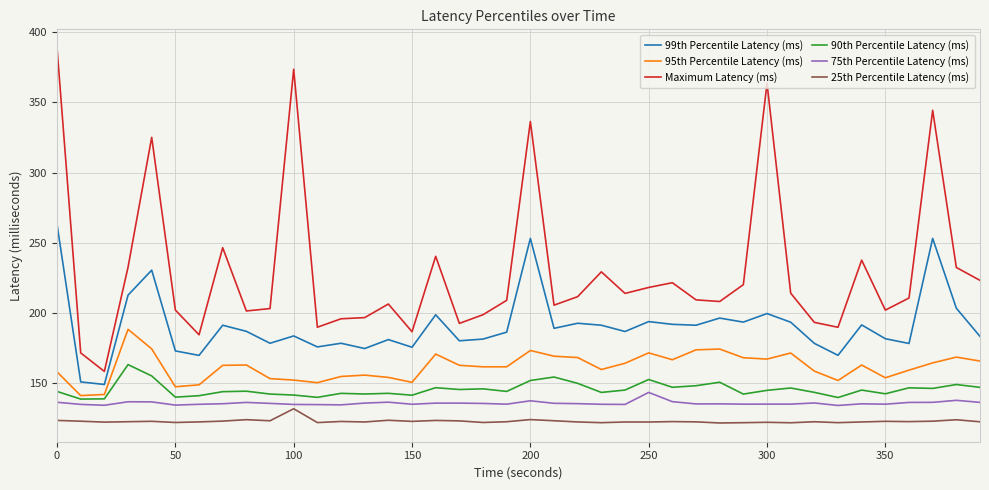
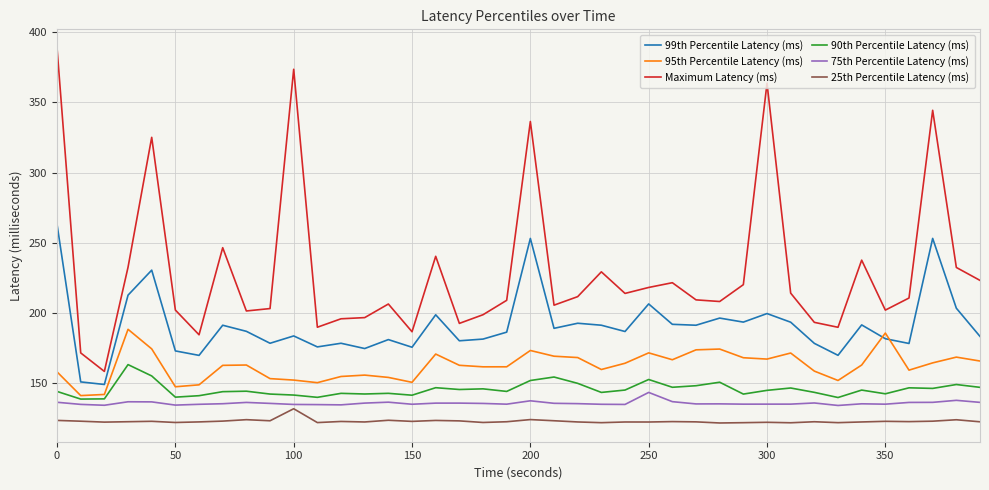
99th Percentile Latency (ms), 250: 194 -> 207
95th Percentile Latency (ms), 350: 154 -> 186
